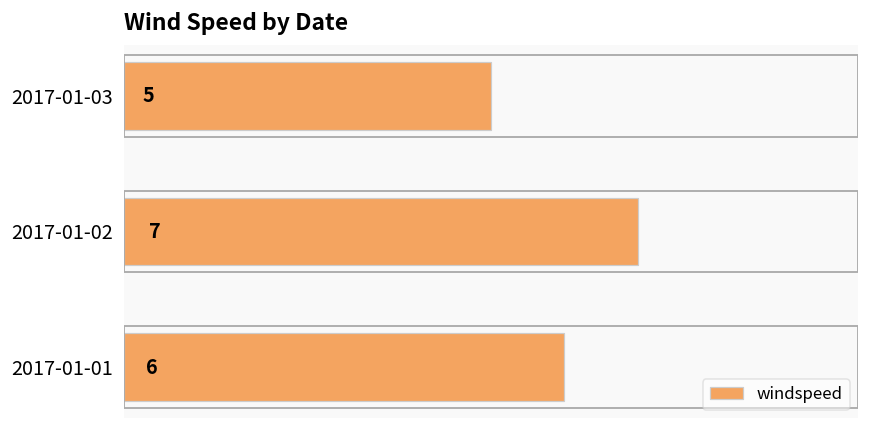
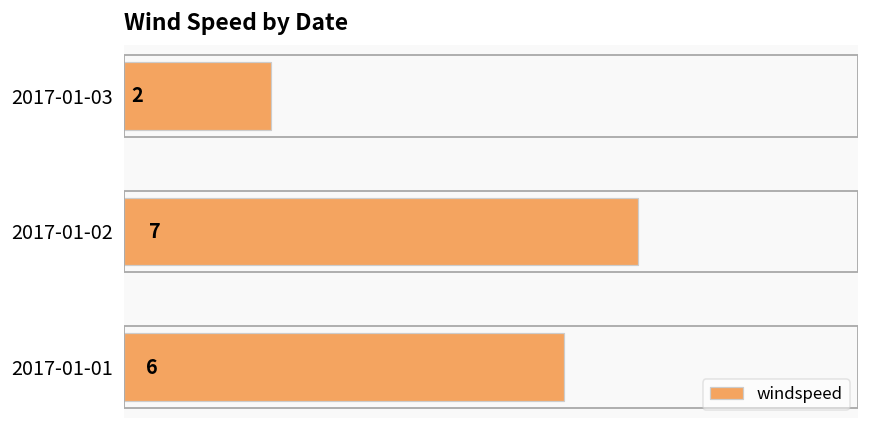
2017-01-03: 5 -> 2
